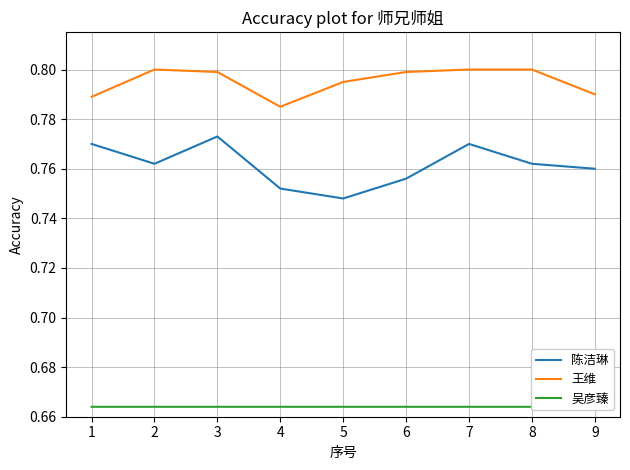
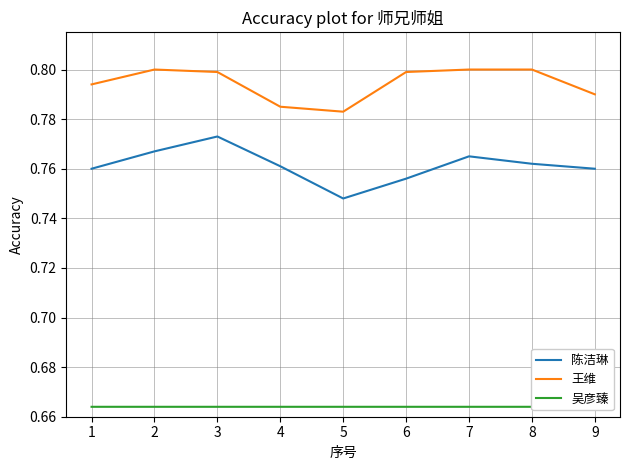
陈洁琳, 1: 0.77 -> 0.76
王维, 1: 0.789 -> 0.794
陈洁琳, 2: 0.762 -> 0.767
陈洁琳, 4: 0.752 -> 0.761
王维, 5: 0.795 -> 0.783
陈洁琳, 7: 0.770 -> 0.765
